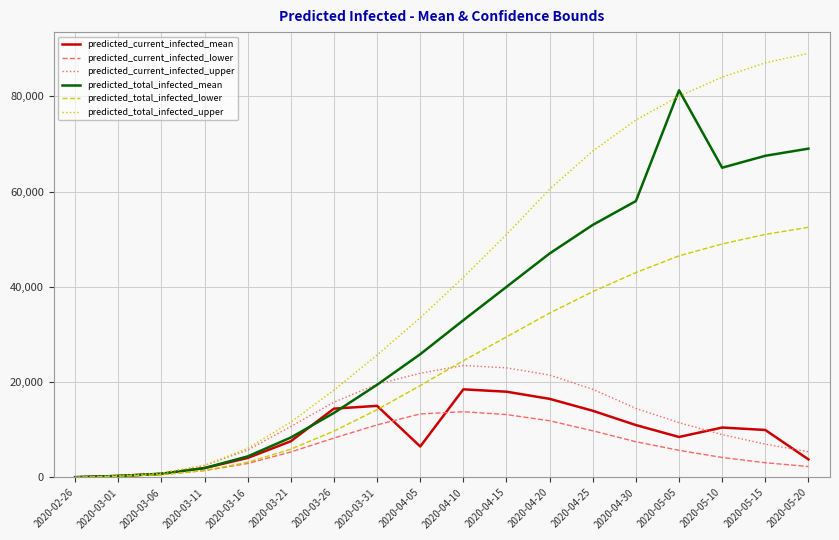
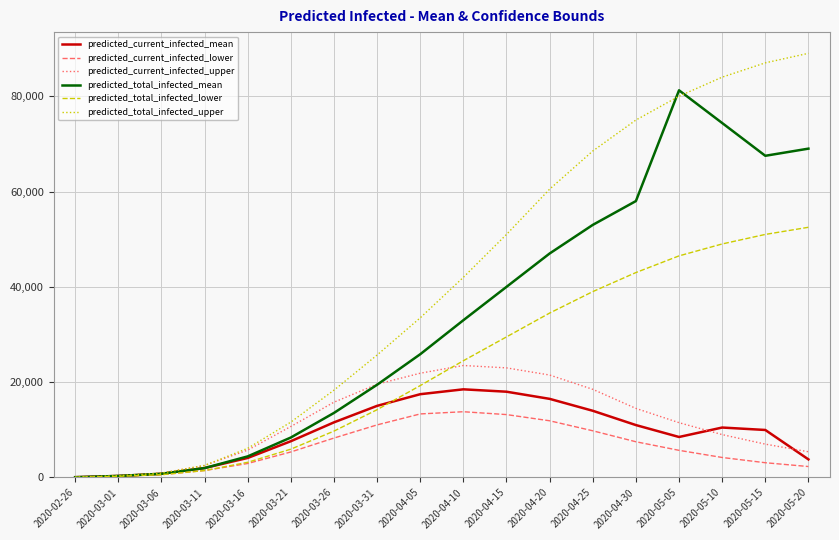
predicted_current_infected_mean, 2020-03-26: 14,000 -> 12,000
predicted_current_infected_mean, 2020-04-05: 7,000 -> 17,000
predicted_total_infected_mean, 2020-05-10: 65,000 -> 74,000
